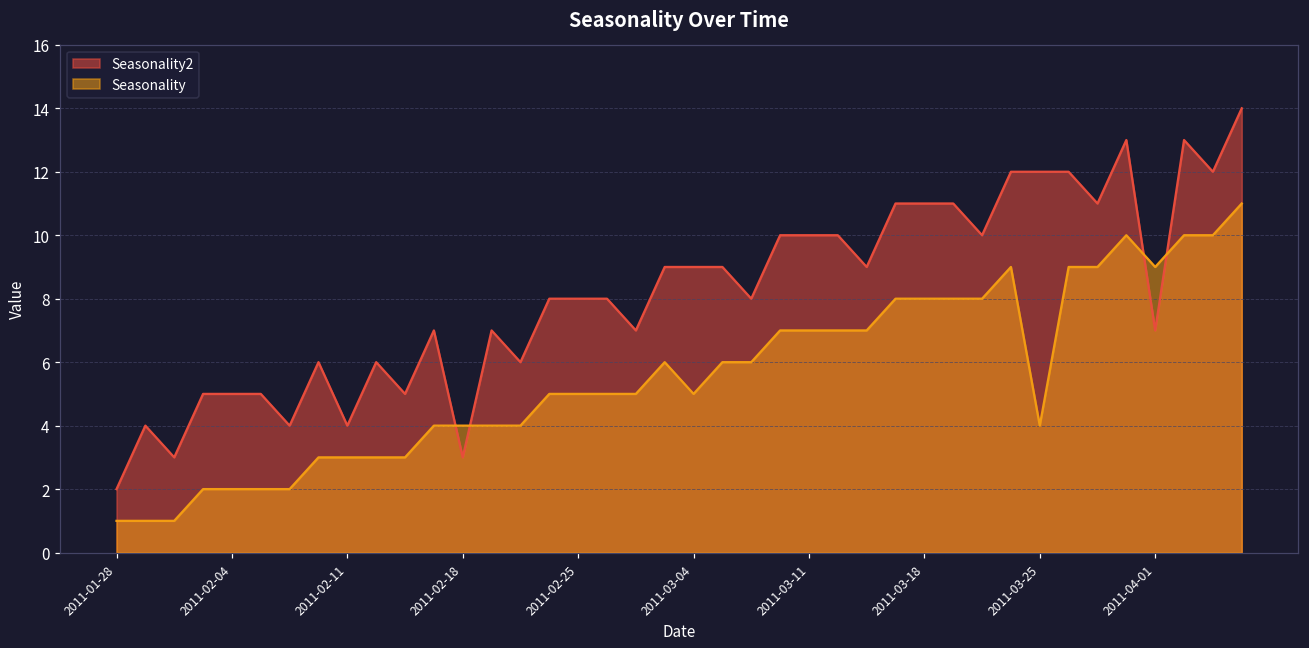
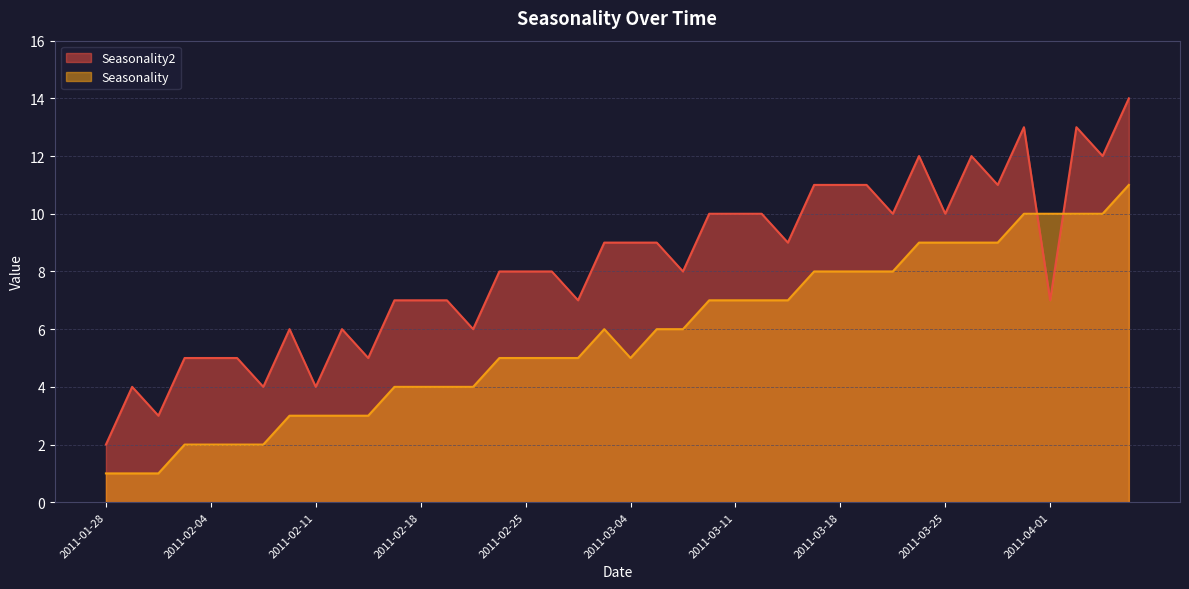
Seasonality2, 2011-02-18: 3 -> 7
Seasonality2, 2011-03-25: 12 -> 10
Seasonality, 2011-03-25: 4 -> 9
Seasonality, 2011-04-01: 9 -> 10
